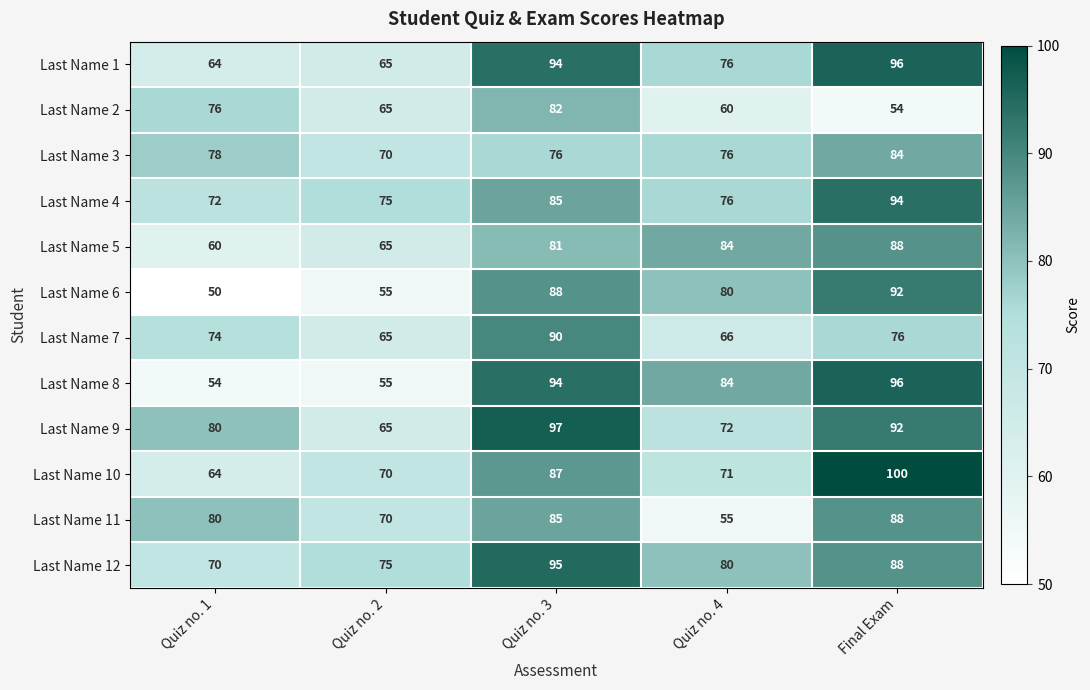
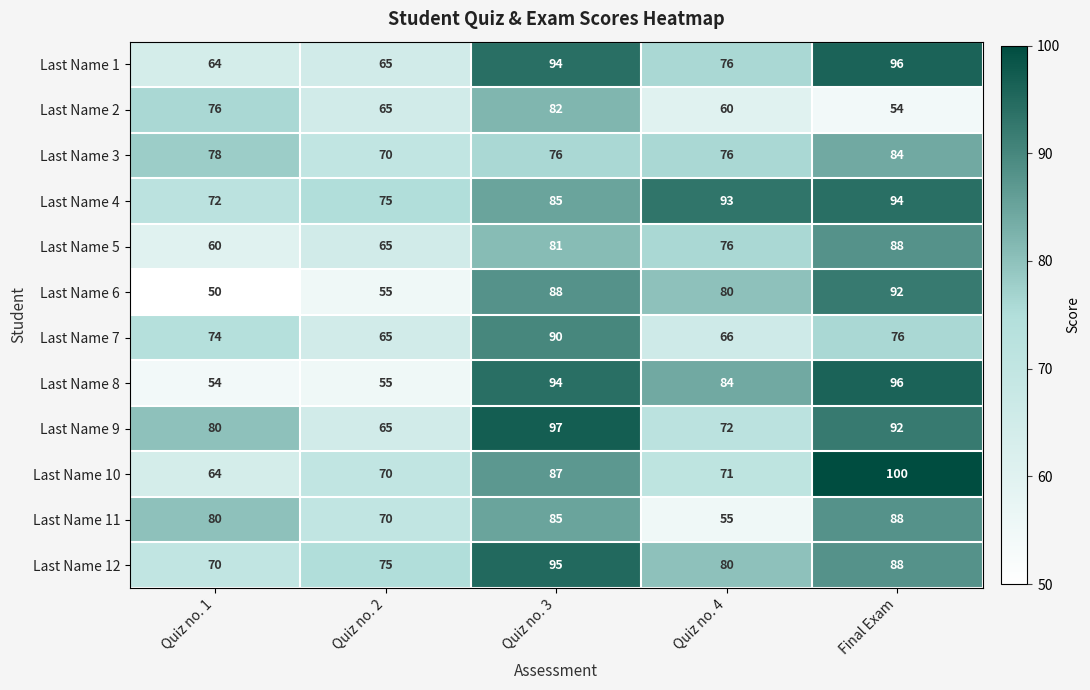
Last Name 4, Quiz no. 4: 76 -> 93
Last Name 5, Quiz no. 4: 84 -> 76
